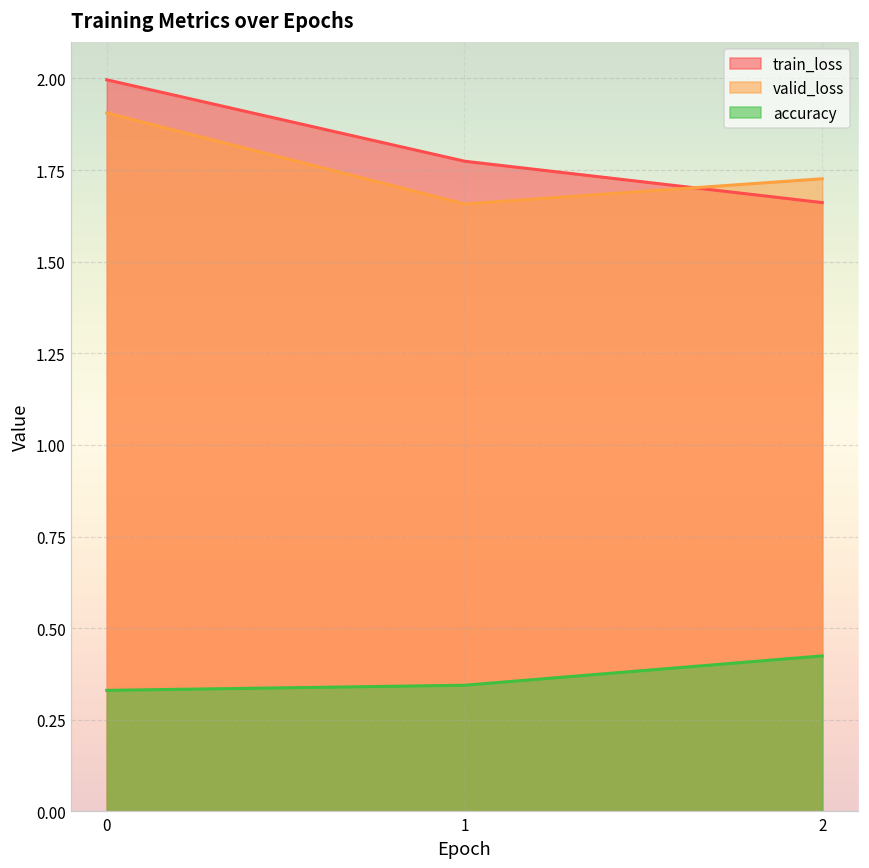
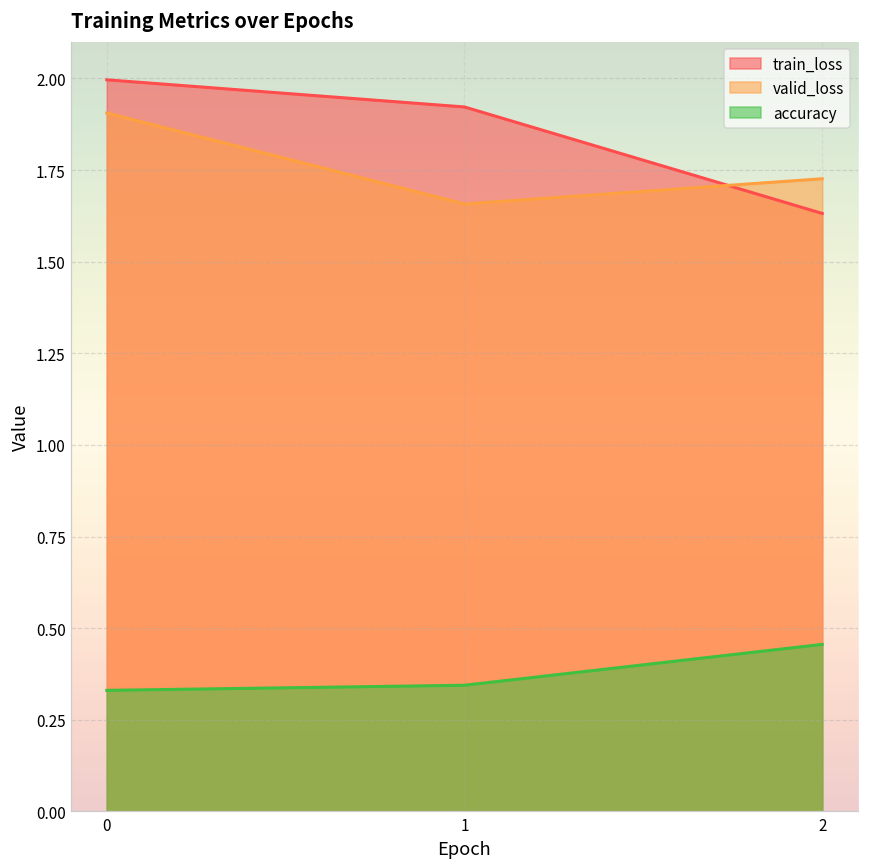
train_loss, 1: 1.77 -> 1.92
train_loss, 2: 1.66 -> 1.63
accuracy, 2: 0.42 -> 0.46
